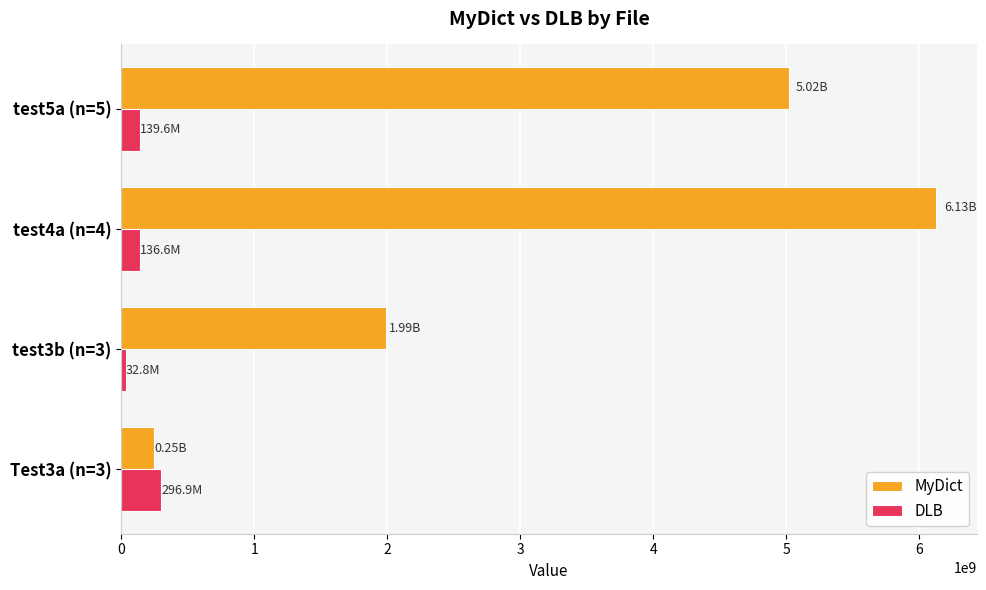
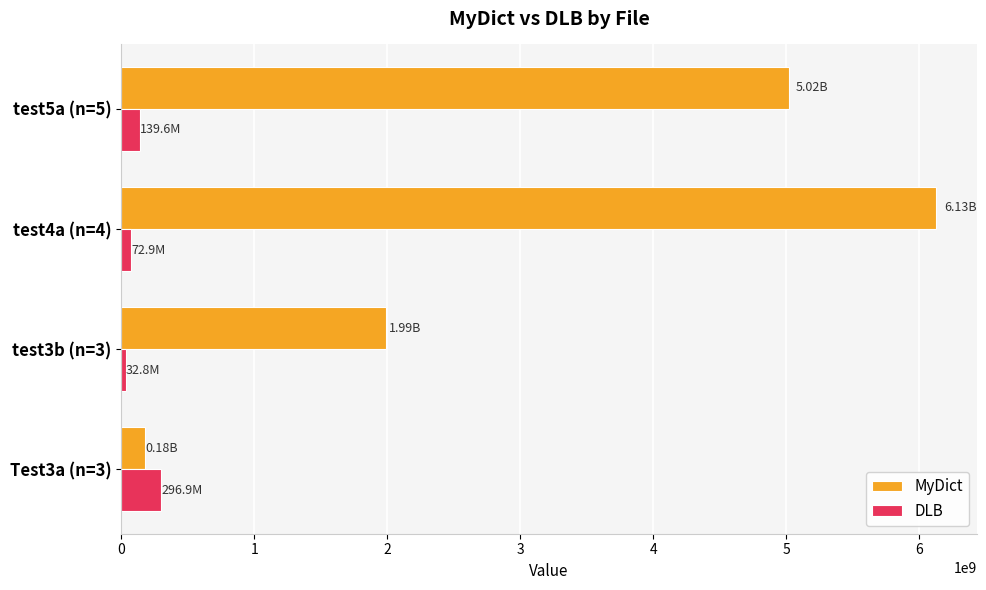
DLB, test4a (n=4): 136.6M -> 72.9M
MyDict, Test3a (n=3): 0.25B -> 0.18B
